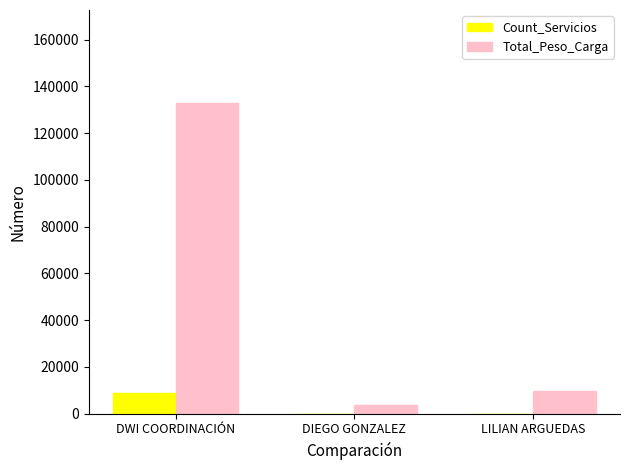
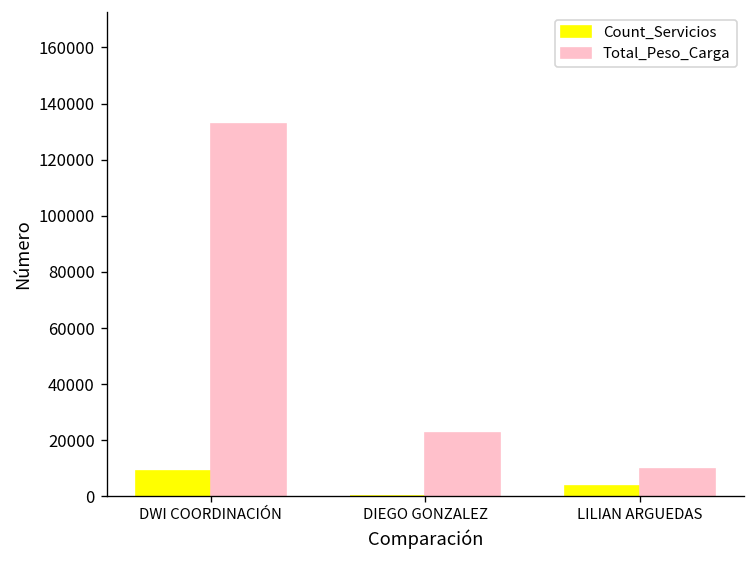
Total_Peso_Carga, DIEGO GONZALEZ: 4000 -> 23000
Count_Servicios, LILIAN ARGUEDAS: 0 -> 4000
